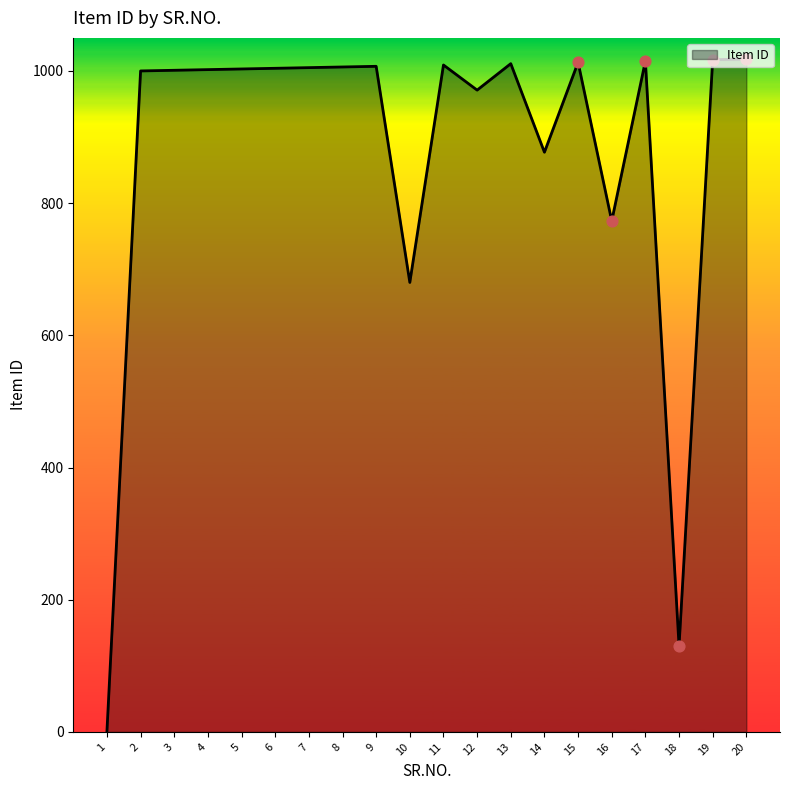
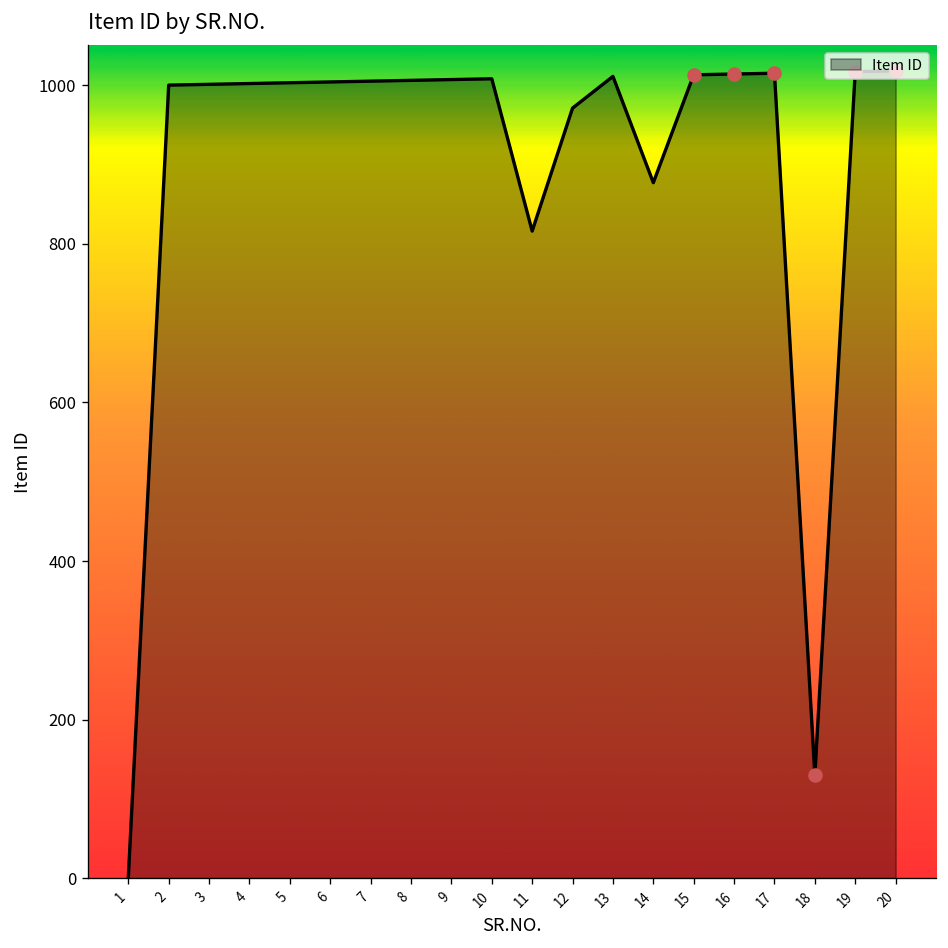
Item ID, 10: 680 -> 1010
Item ID, 11: 1010 -> 820
Item ID, 16: 770 -> 1010
